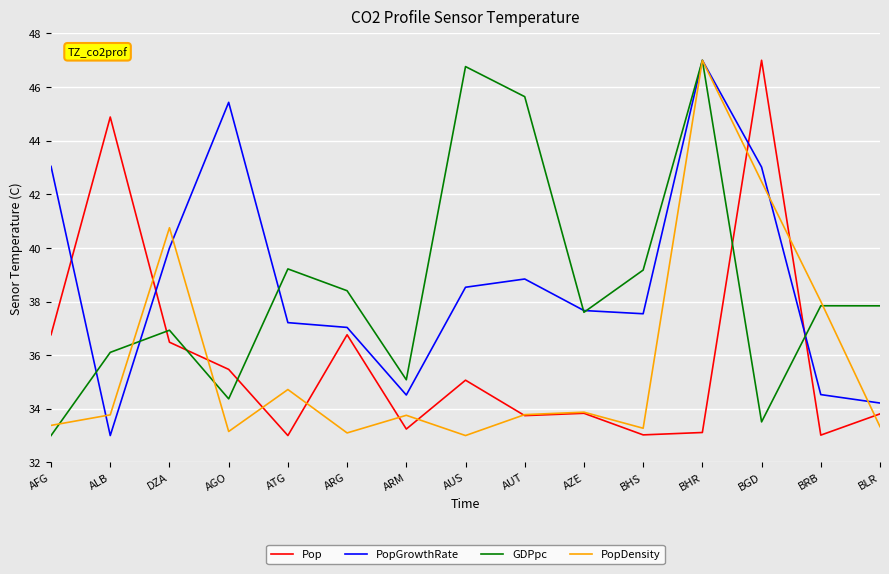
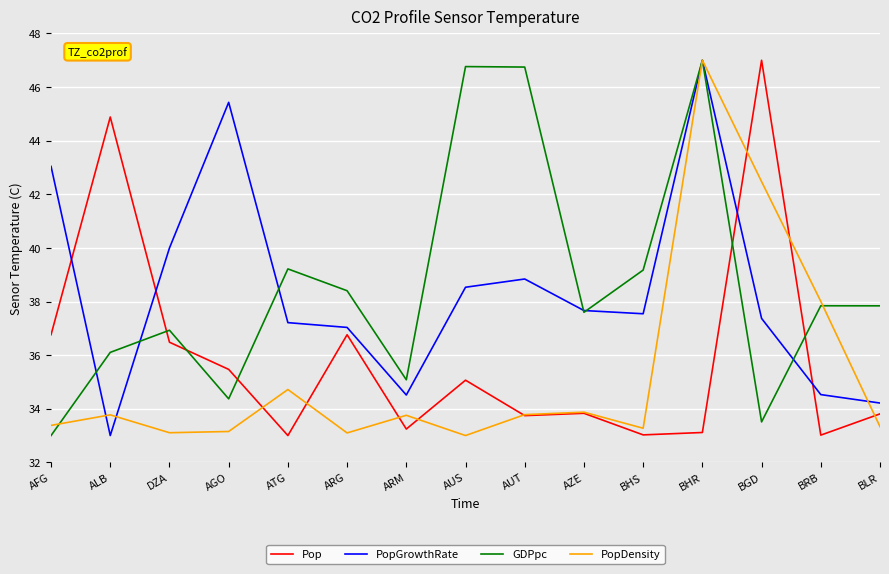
PopDensity, DZA: 40.8 -> 33.1
GDPpc, AUT: 45.6 -> 46.7
PopGrowthRate, BGD: 43.0 -> 37.4
